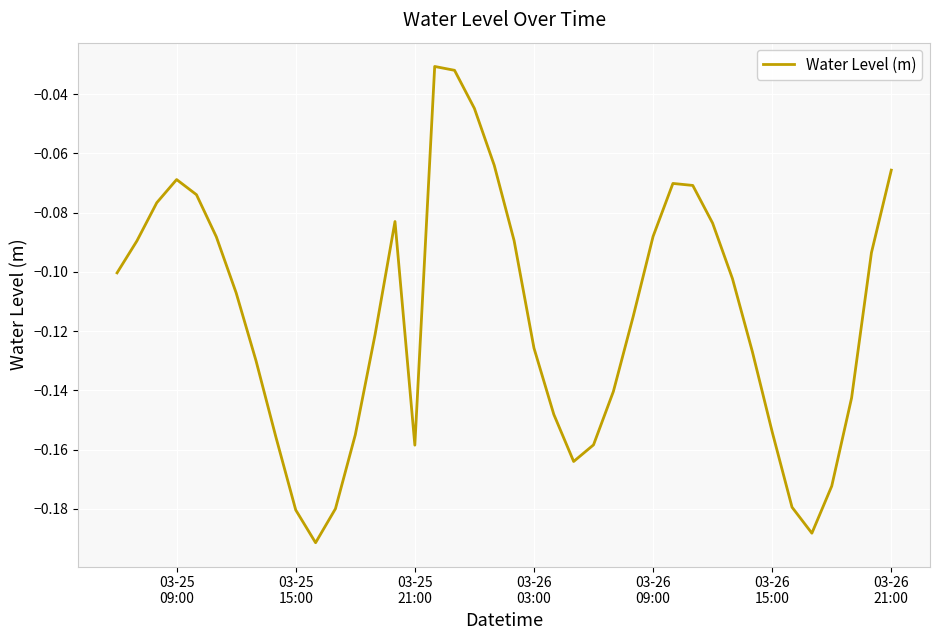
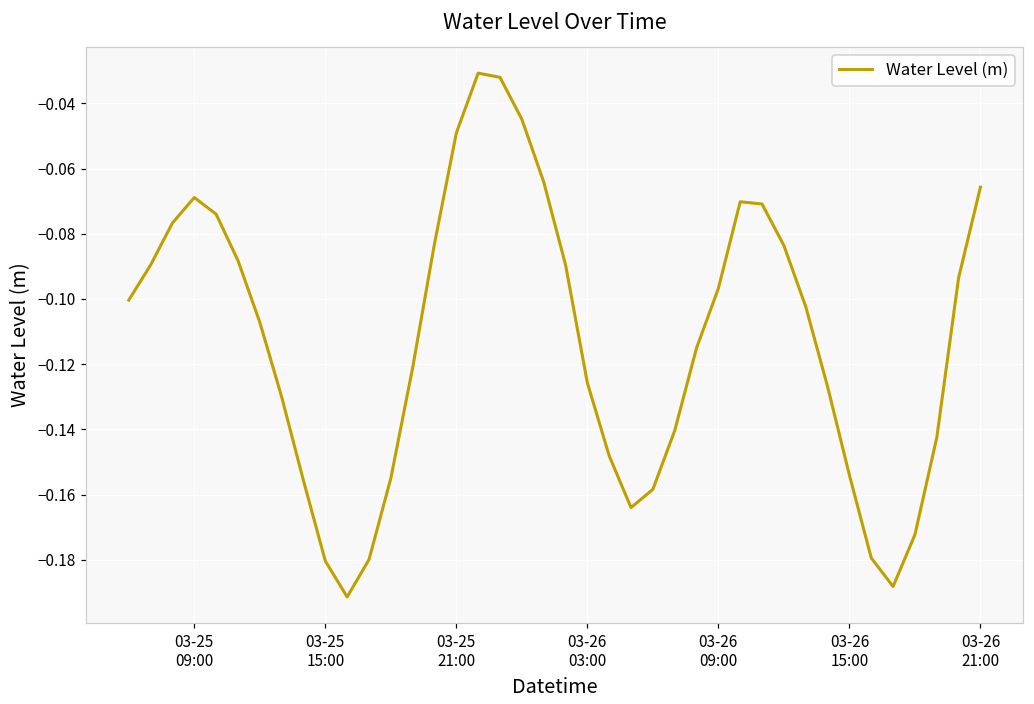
03-25 21:00: -0.159 -> -0.049
03-26 09:00: -0.088 -> -0.097
